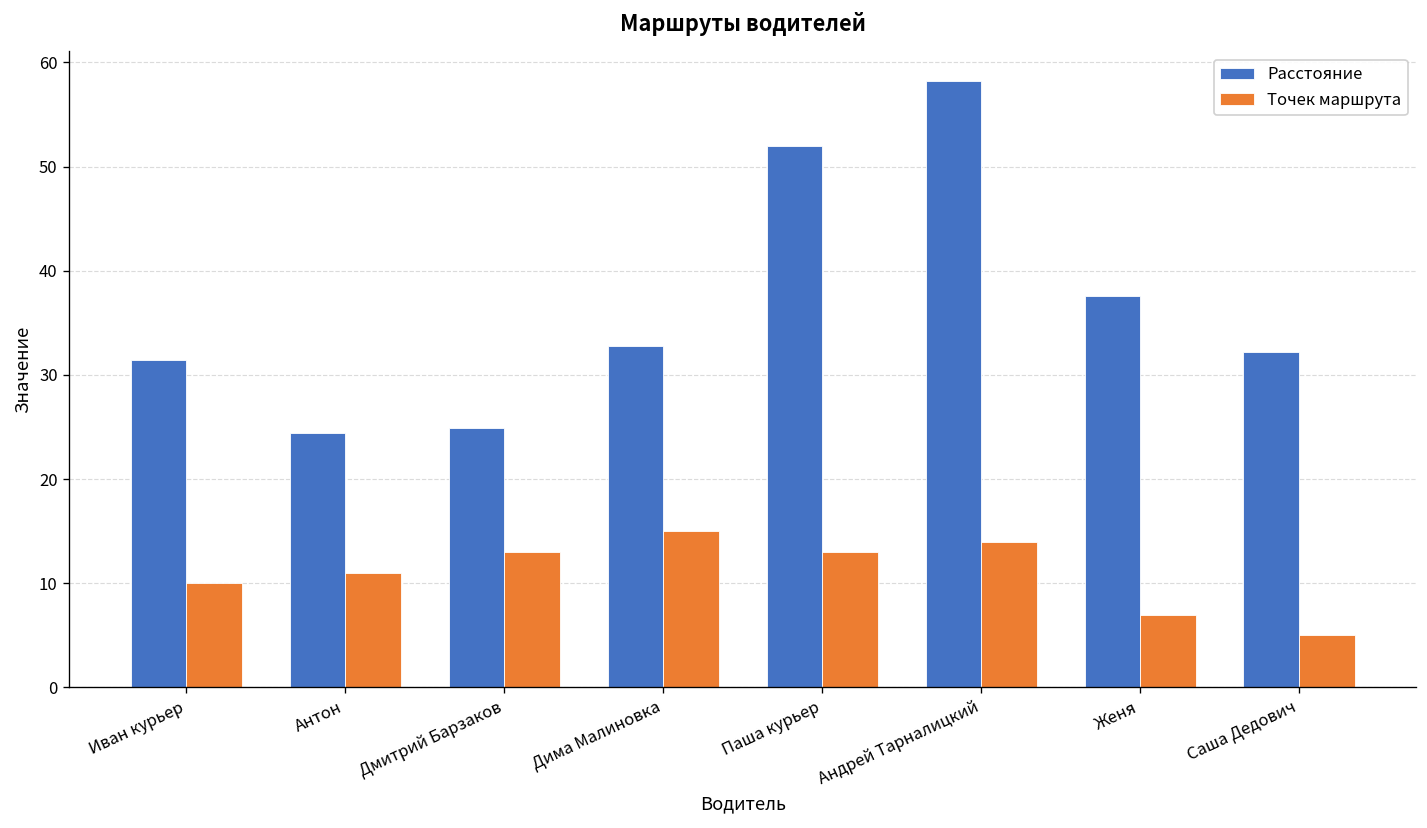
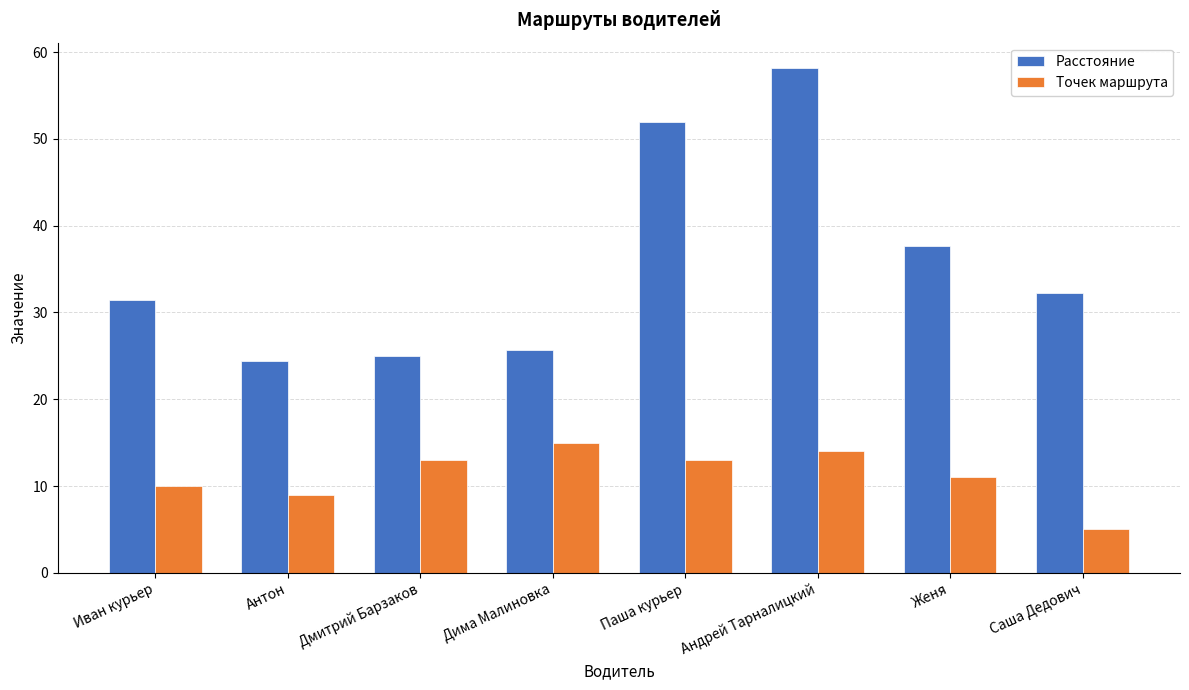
Точек маршрута, Антон: 11 -> 9
Расстояние, Дима Малиновка: 33 -> 26
Точек маршрута, Женя: 7 -> 11
